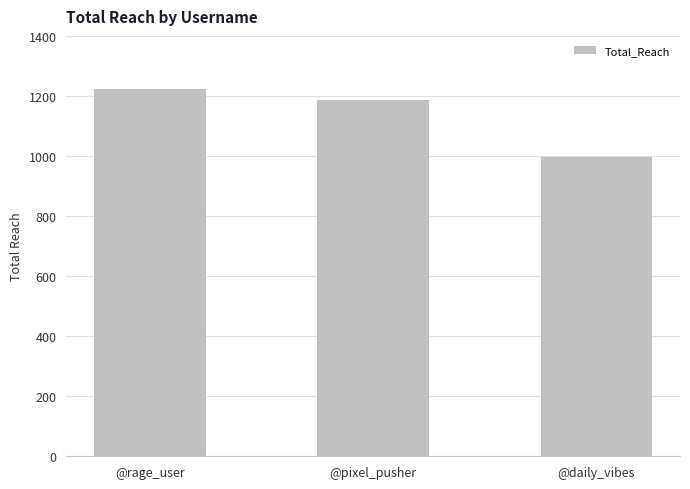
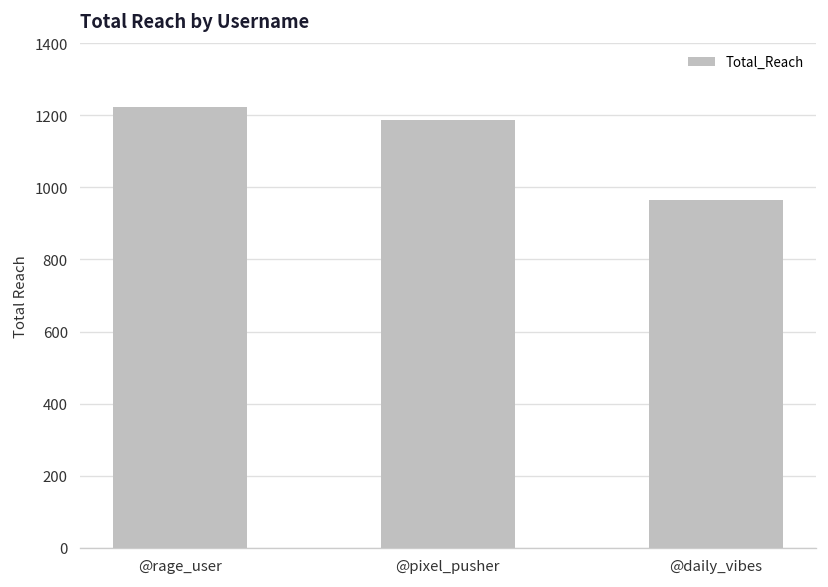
@daily_vibes: 1000 -> 970
